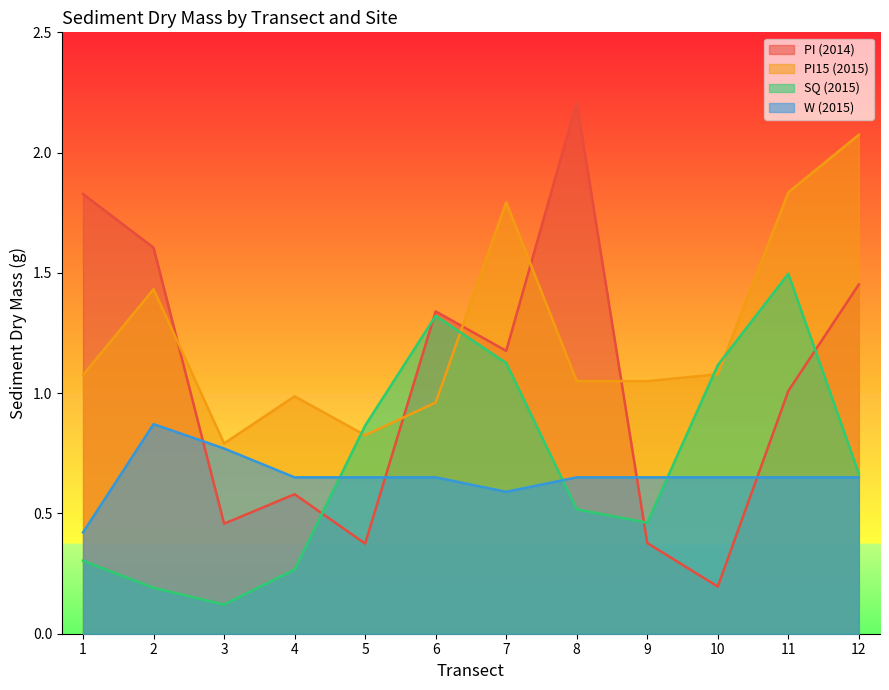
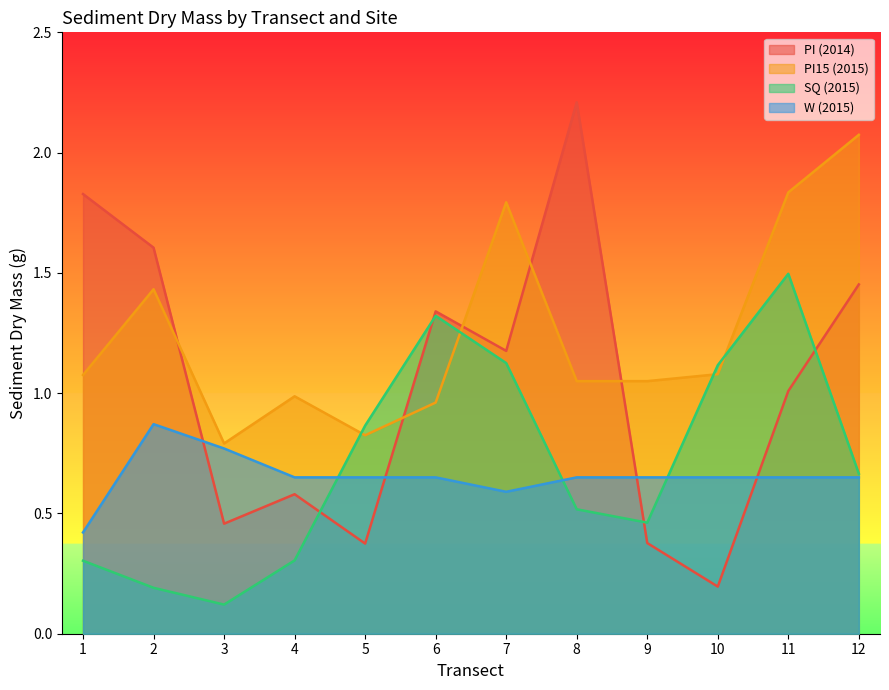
SQ (2015), 4: 0.27 -> 0.30
